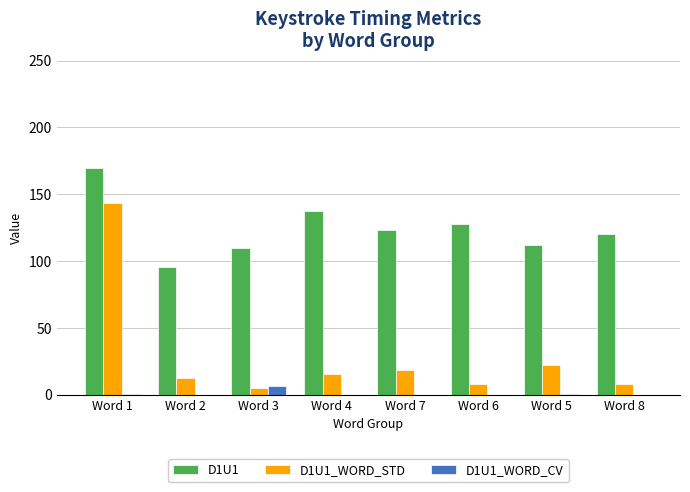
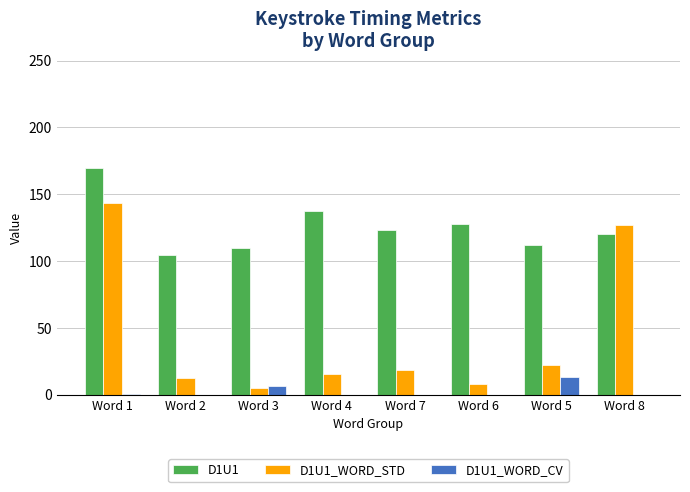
D1U1, Word 2: 96 -> 105
D1U1_WORD_CV, Word 5: 0 -> 13
D1U1_WORD_STD, Word 8: 8 -> 127
